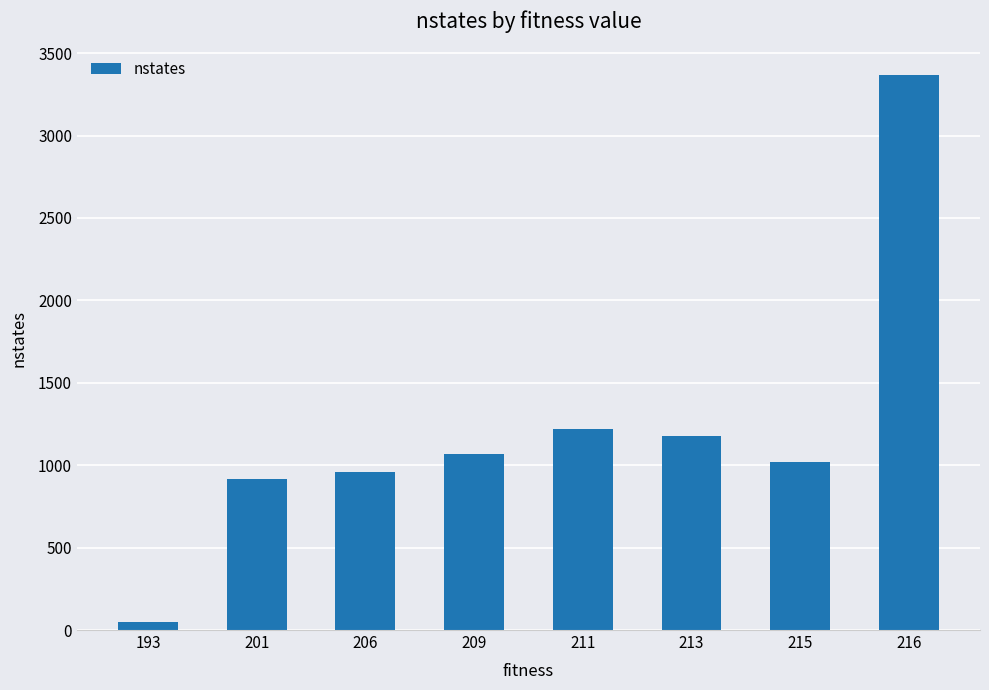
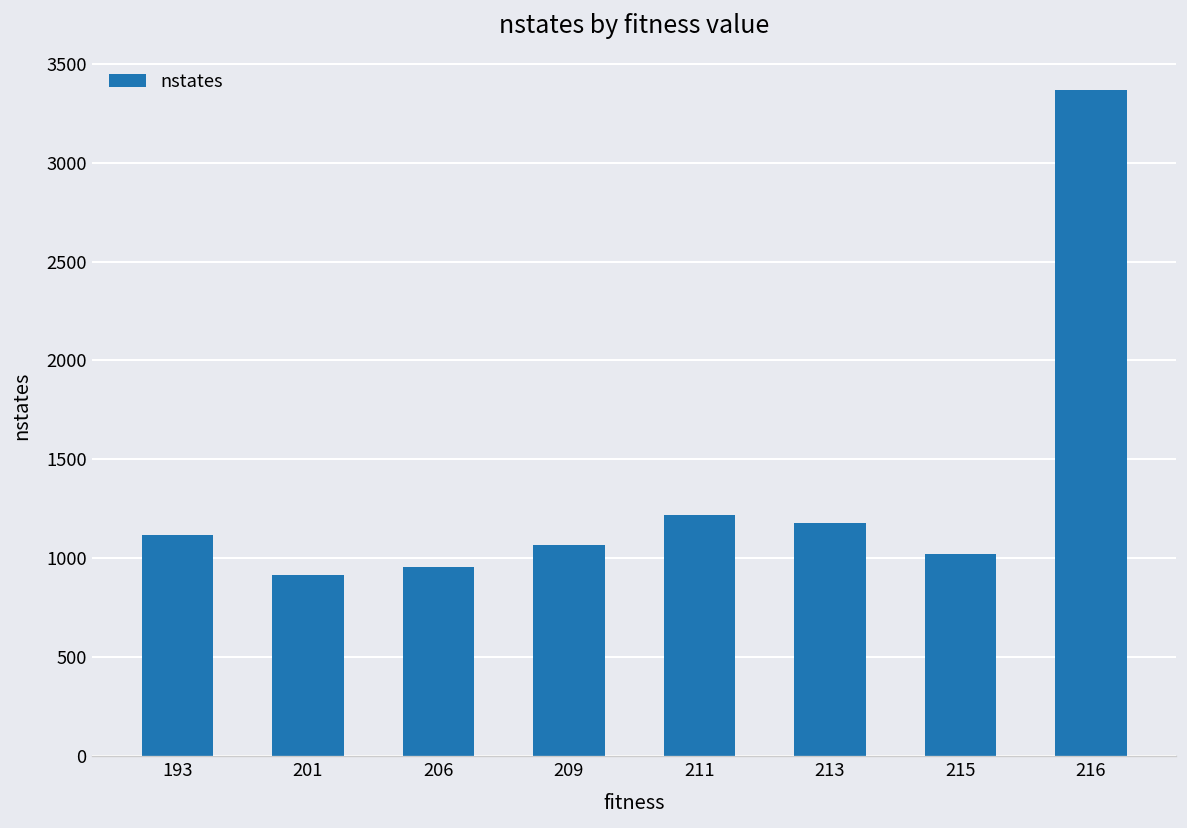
193: 50 -> 1120
